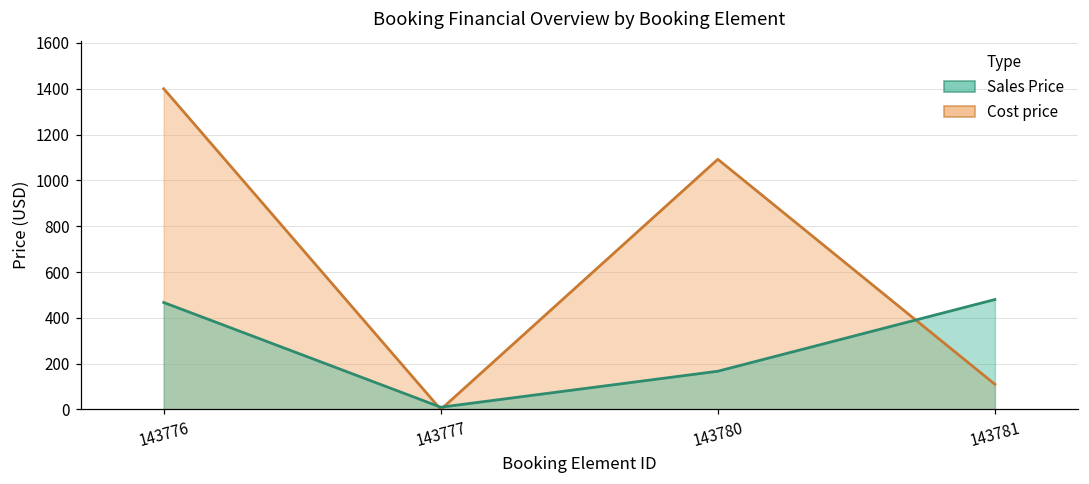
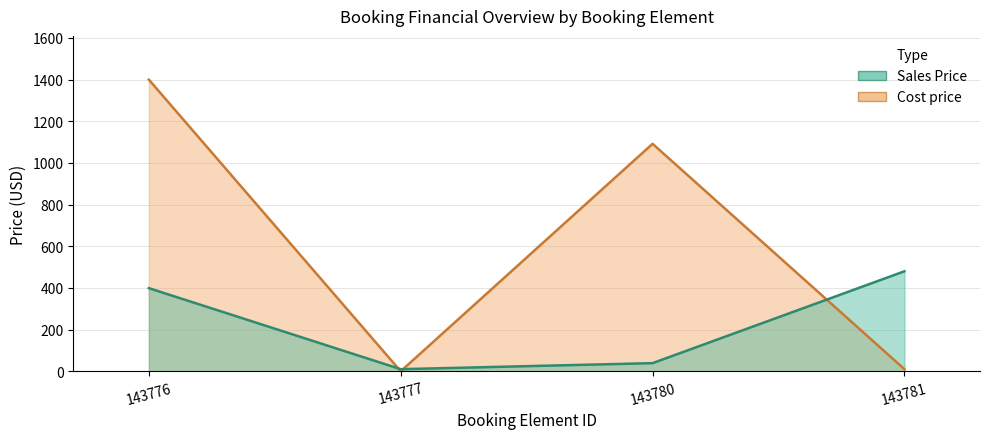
Sales Price, 143776: 470 -> 400
Sales Price, 143780: 170 -> 40
Cost price, 143781: 110 -> 10
